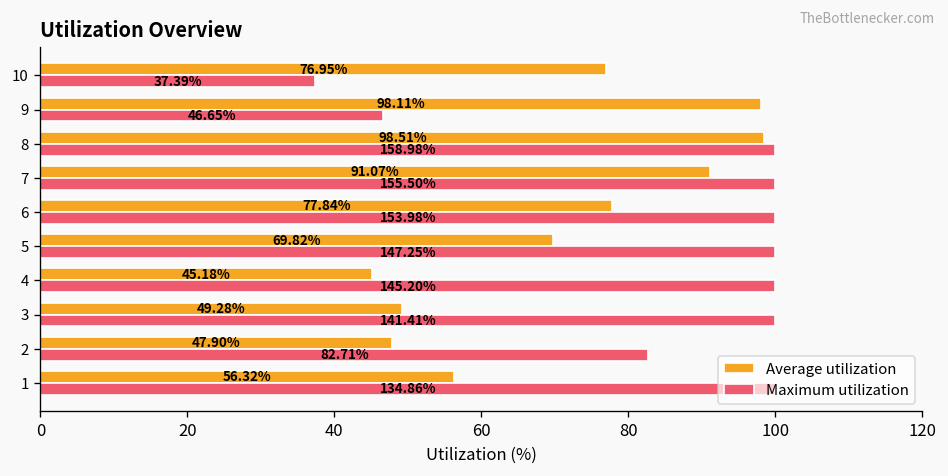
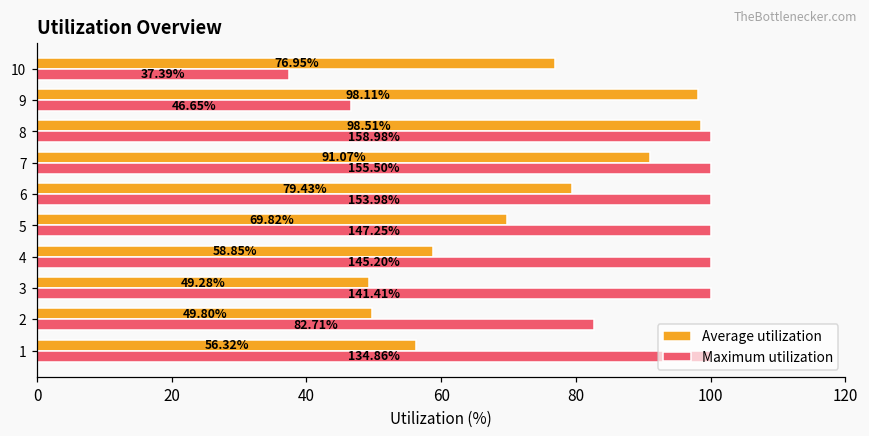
Average utilization, 6: 77.84% -> 79.43%
Average utilization, 4: 45.18% -> 58.85%
Average utilization, 2: 47.90% -> 49.80%
